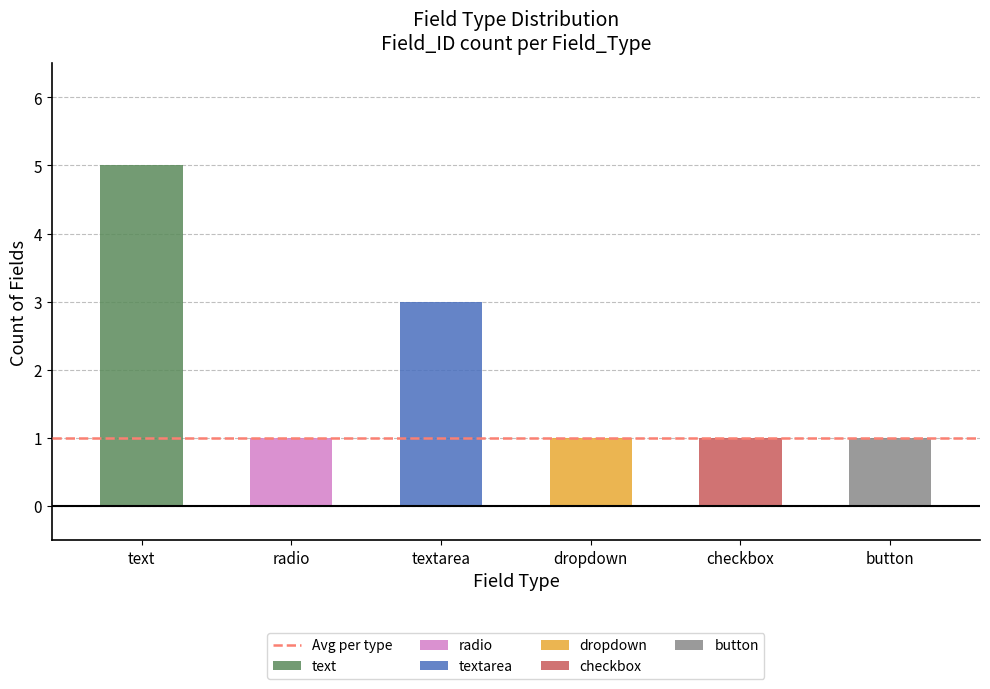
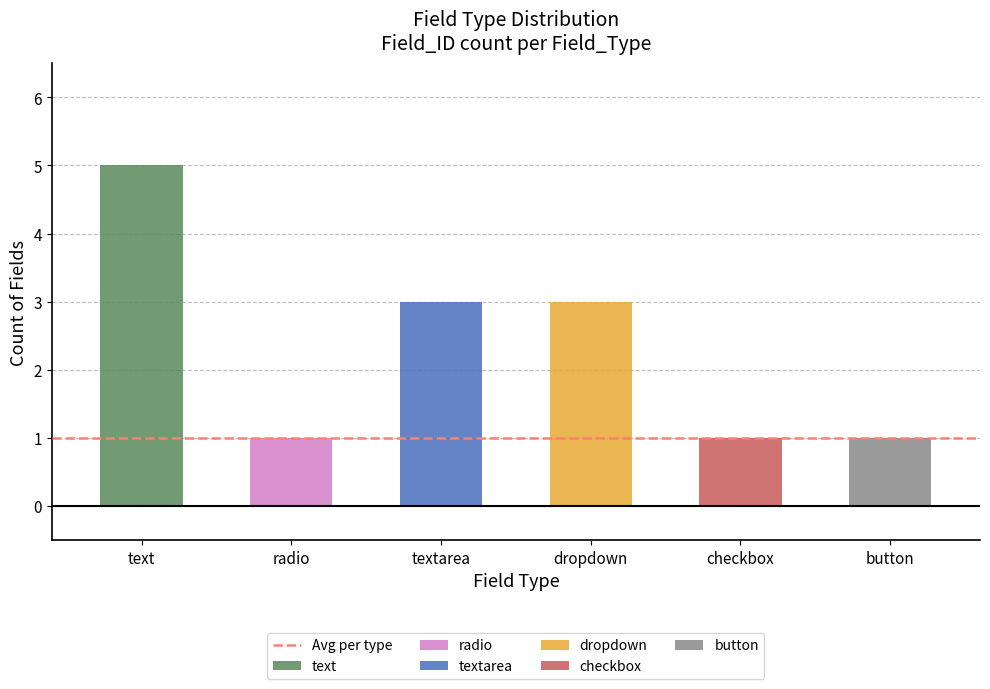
dropdown: 1 -> 3
